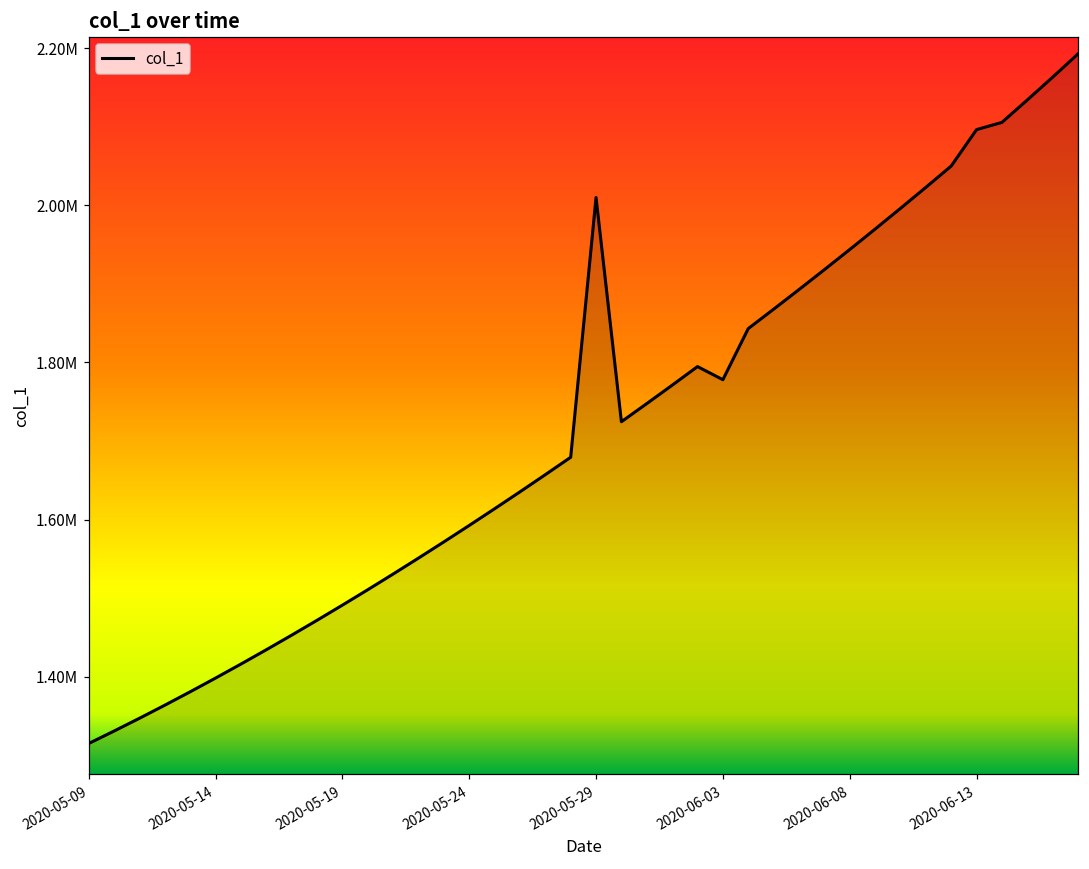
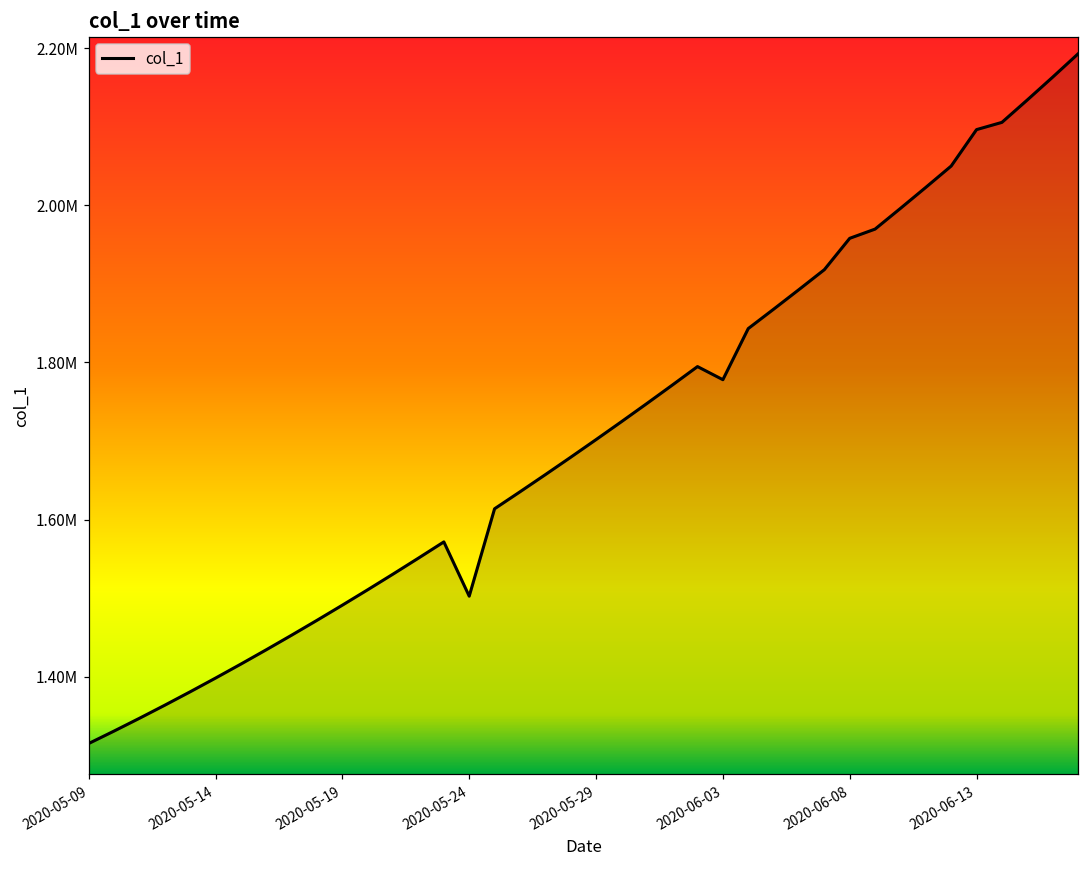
2020-05-24: 1590000 -> 1500000
2020-05-29: 2010000 -> 1700000
2020-06-08: 1940000 -> 1960000
